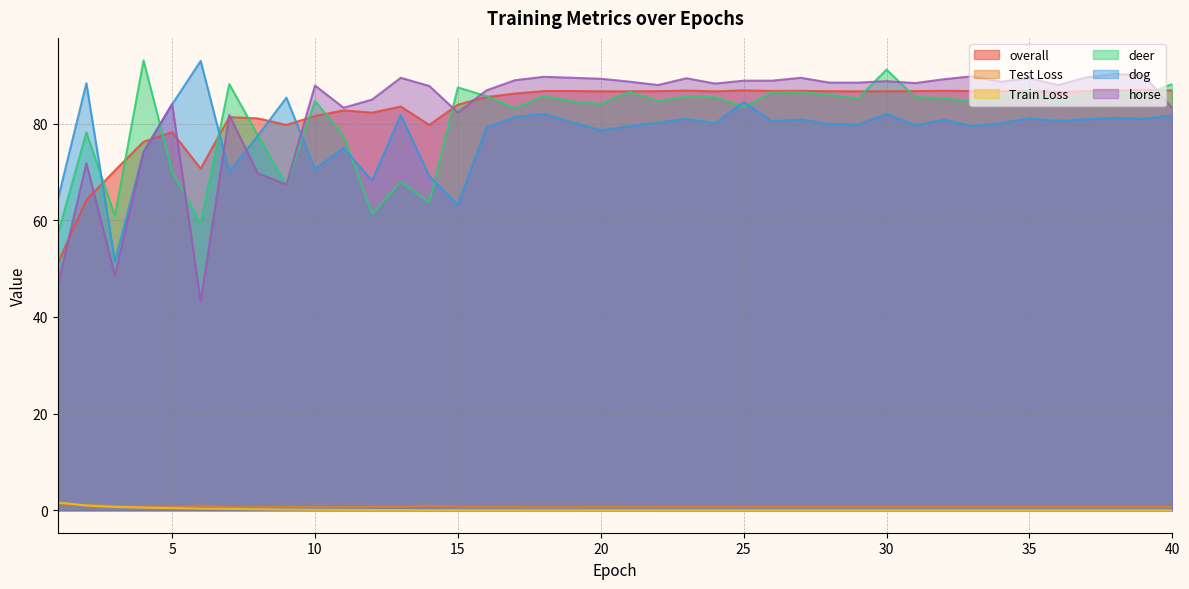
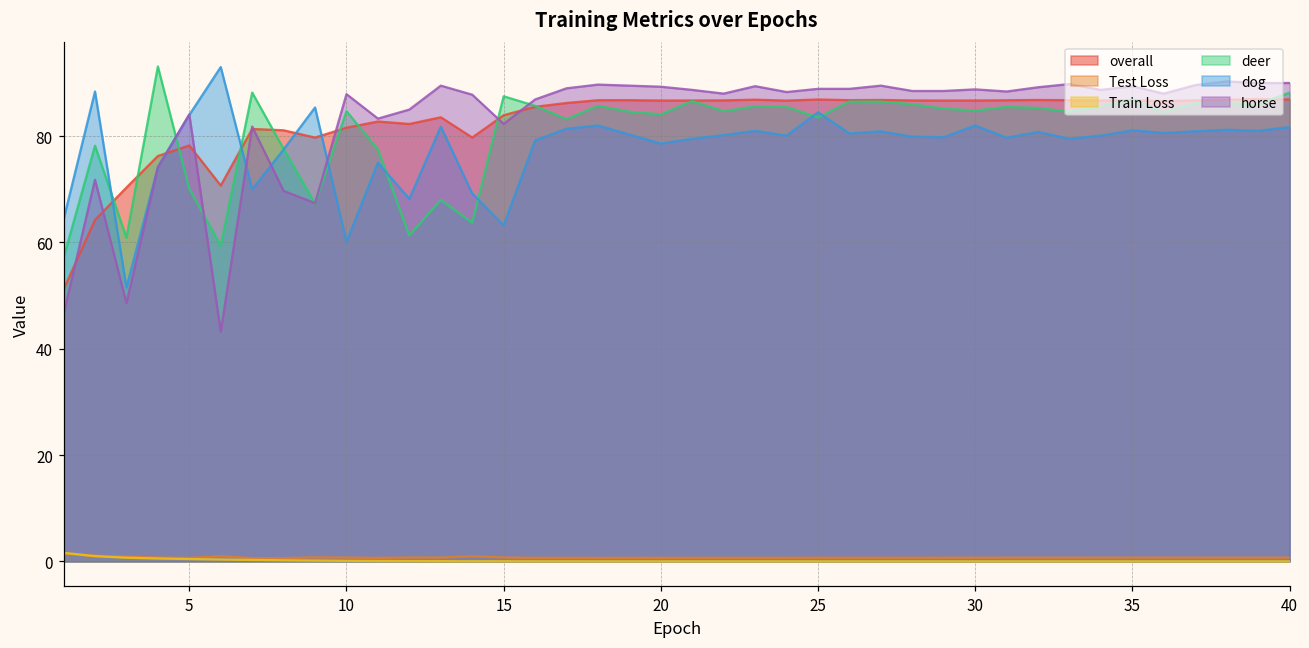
dog, 10: 71 -> 60
deer, 30: 91 -> 85
horse, 40: 83 -> 90
